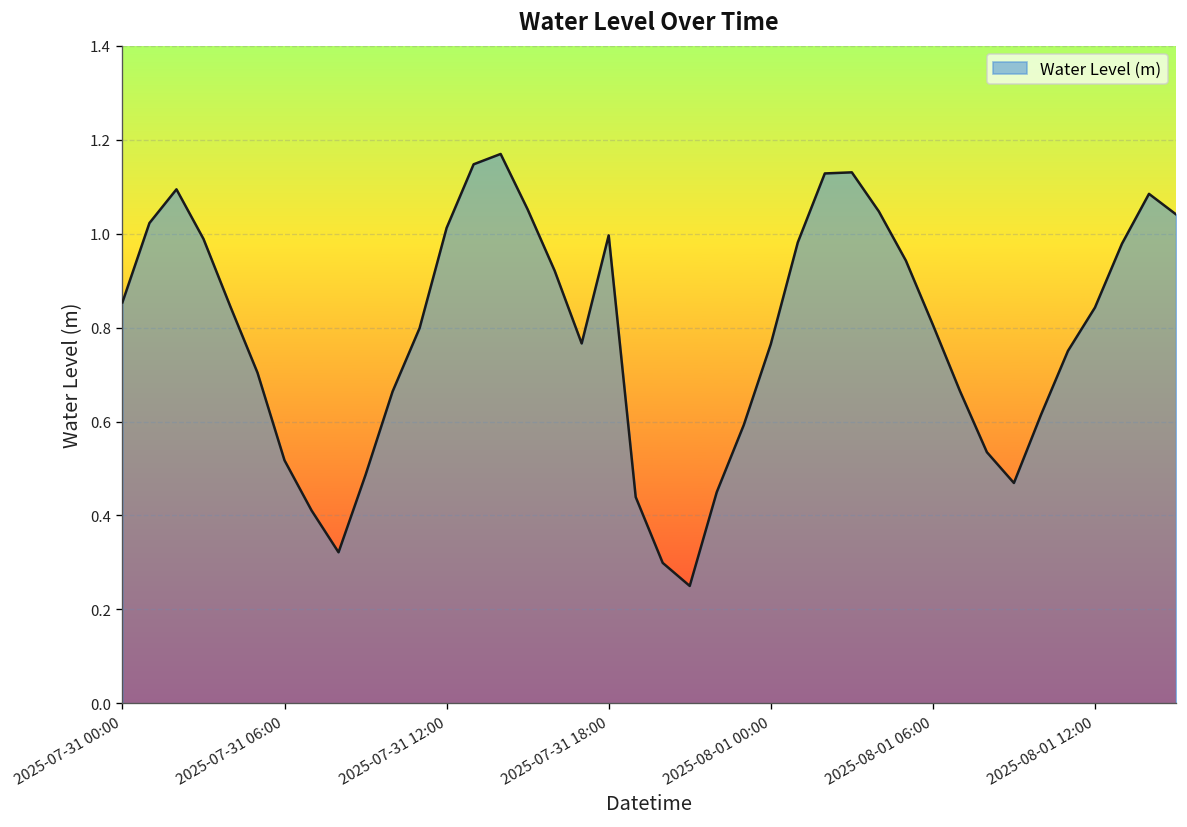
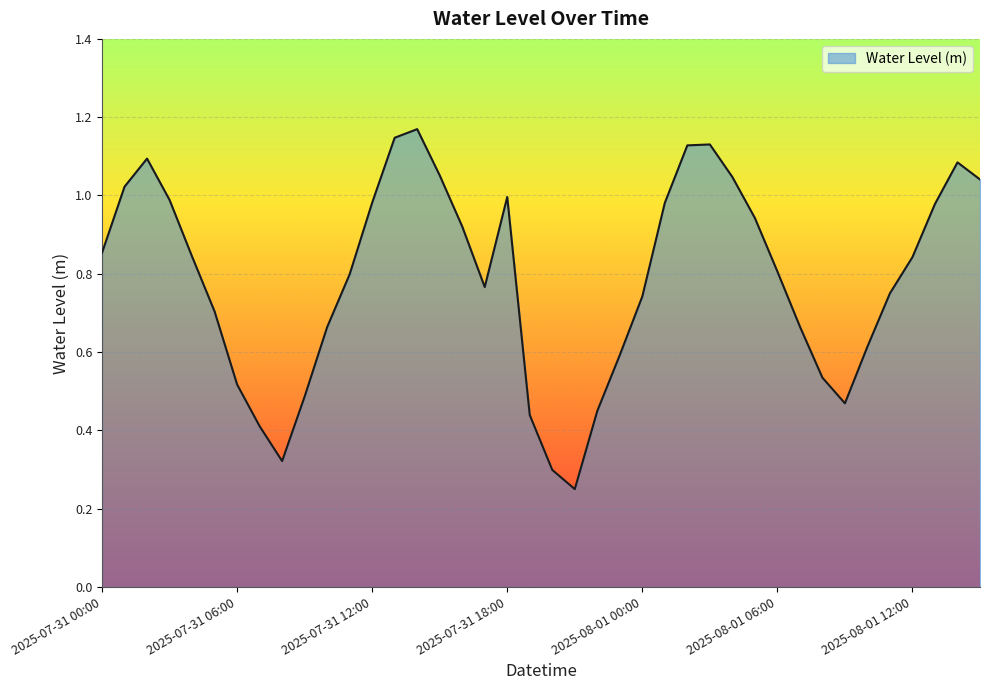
2025-07-31 12:00: 1.01 -> 0.98
2025-08-01 00:00: 0.76 -> 0.74
